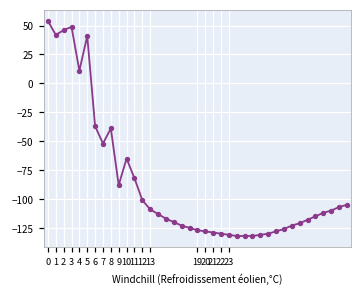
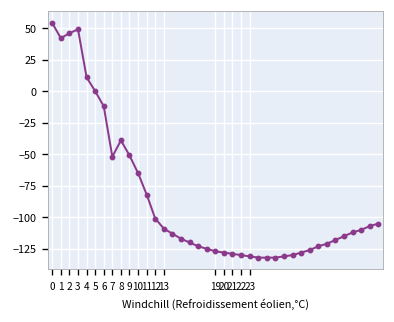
5: 41 -> 0
6: -37 -> -12
9: -88 -> -51
